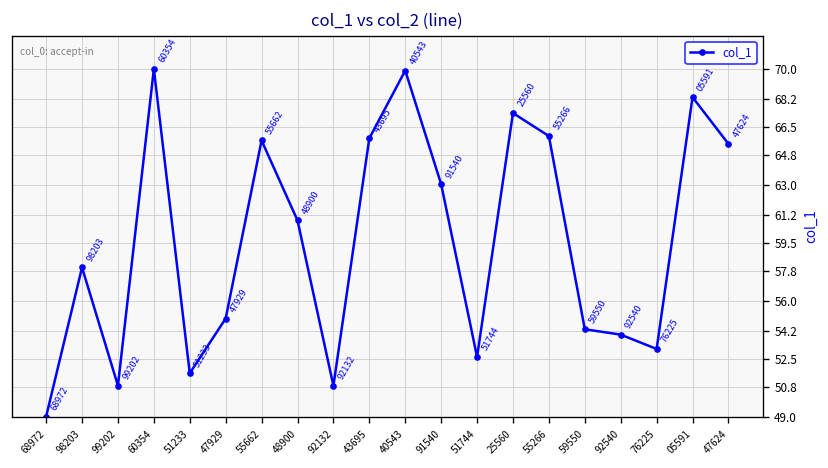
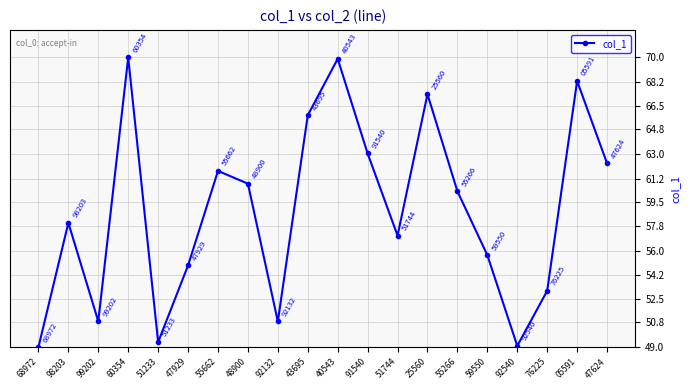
51233: 51.6 -> 49.4
55662: 65.7 -> 61.8
51744: 52.6 -> 57.1
55266: 65.9 -> 60.3
59550: 54.3 -> 55.7
92540: 54.0 -> 49.1
47624: 65.5 -> 62.3
